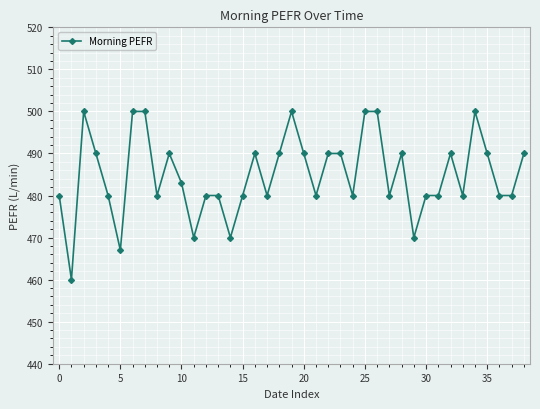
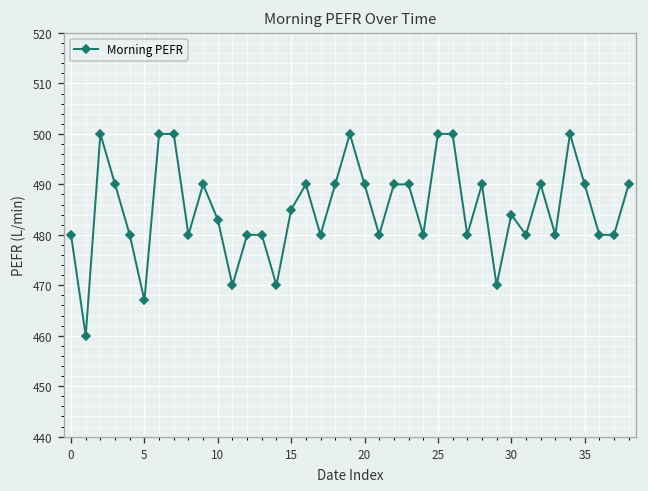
15: 480 -> 485
30: 480 -> 484
